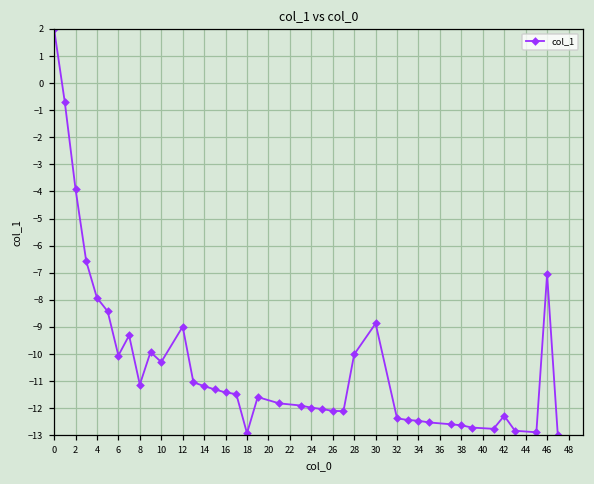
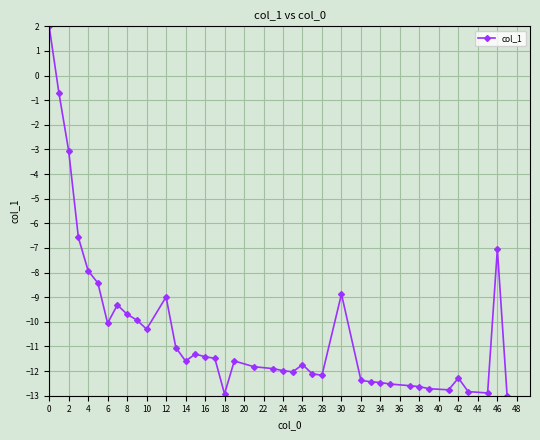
2: -3.9 -> -3.0
8: -11.1 -> -9.7
14: -11.2 -> -11.6
26: -12.1 -> -11.7
28: -10.0 -> -12.2
